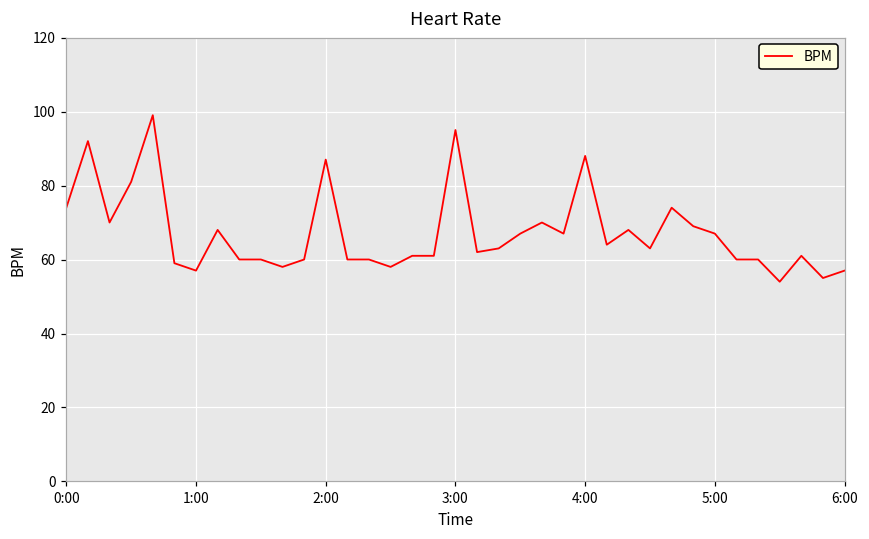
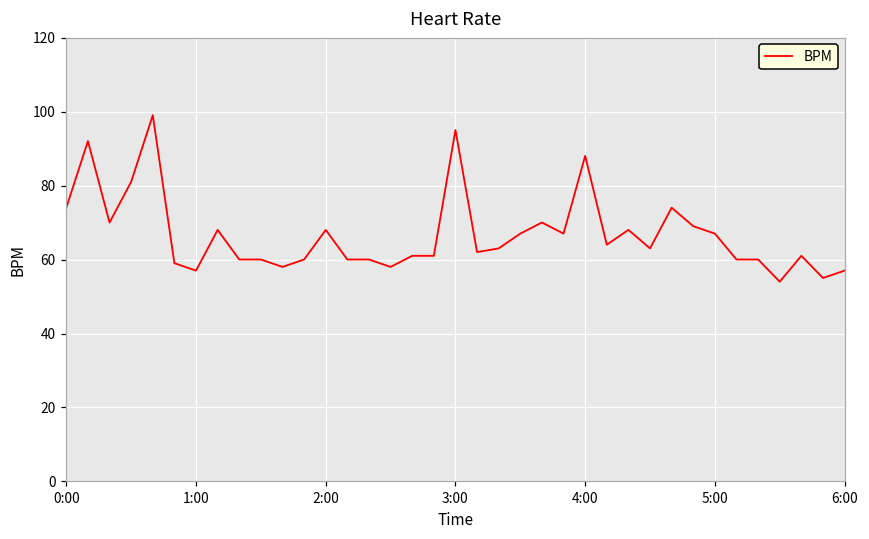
2:00: 87 -> 68
